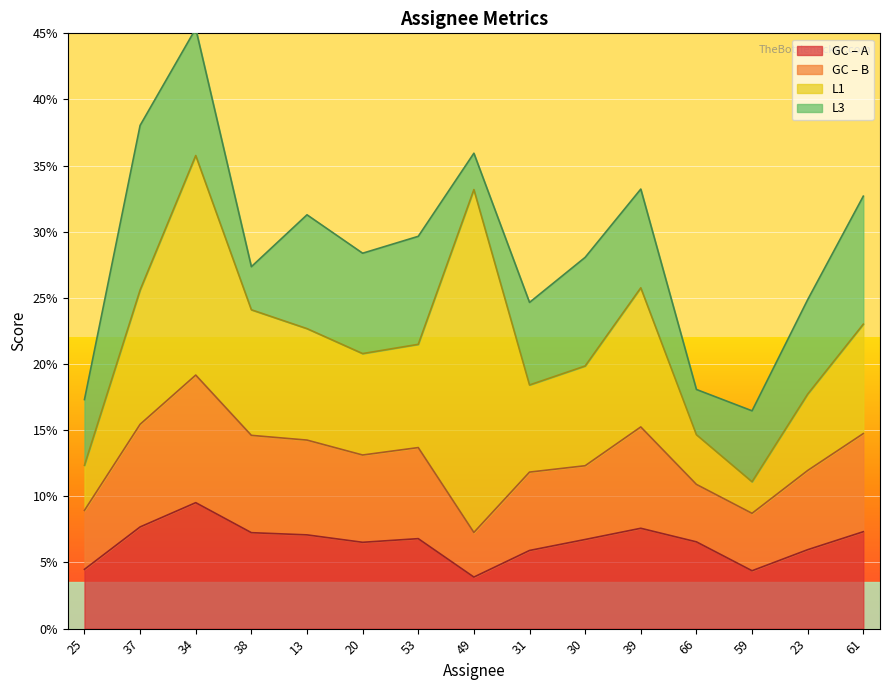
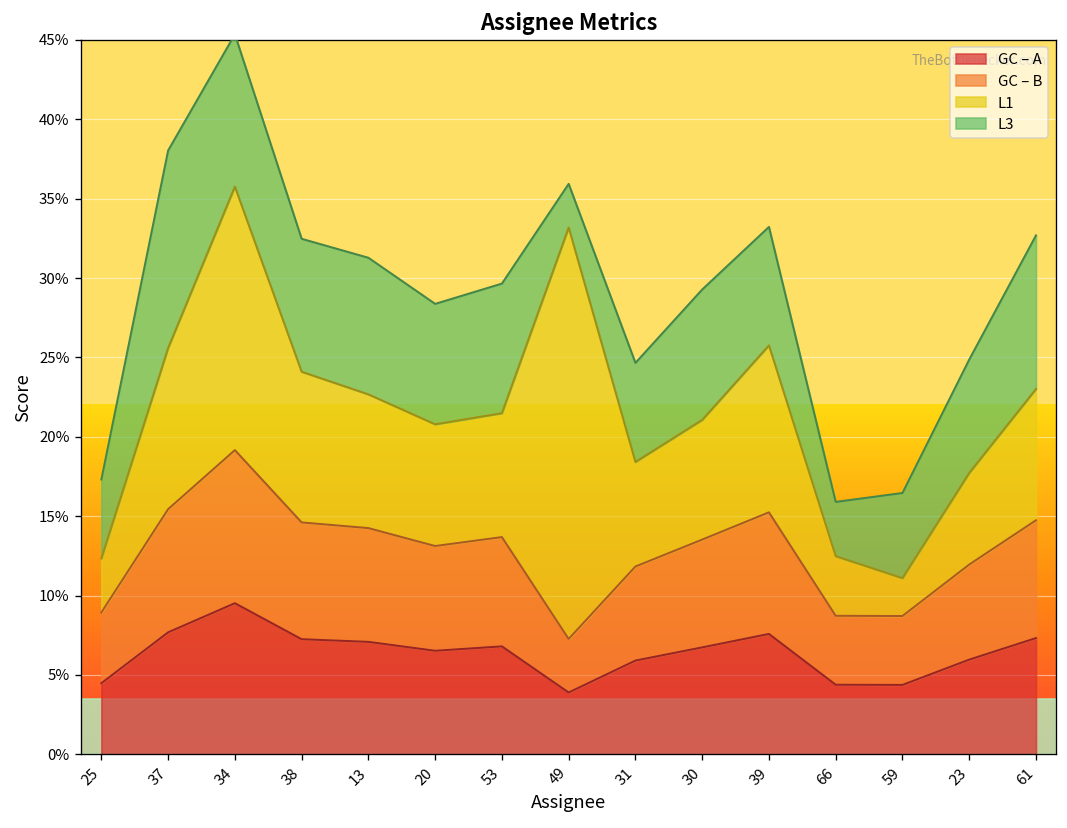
L3, 38: 3.3% -> 8.4%
GC – B, 30: 5.6% -> 6.8%
GC – A, 66: 6.6% -> 4.4%
